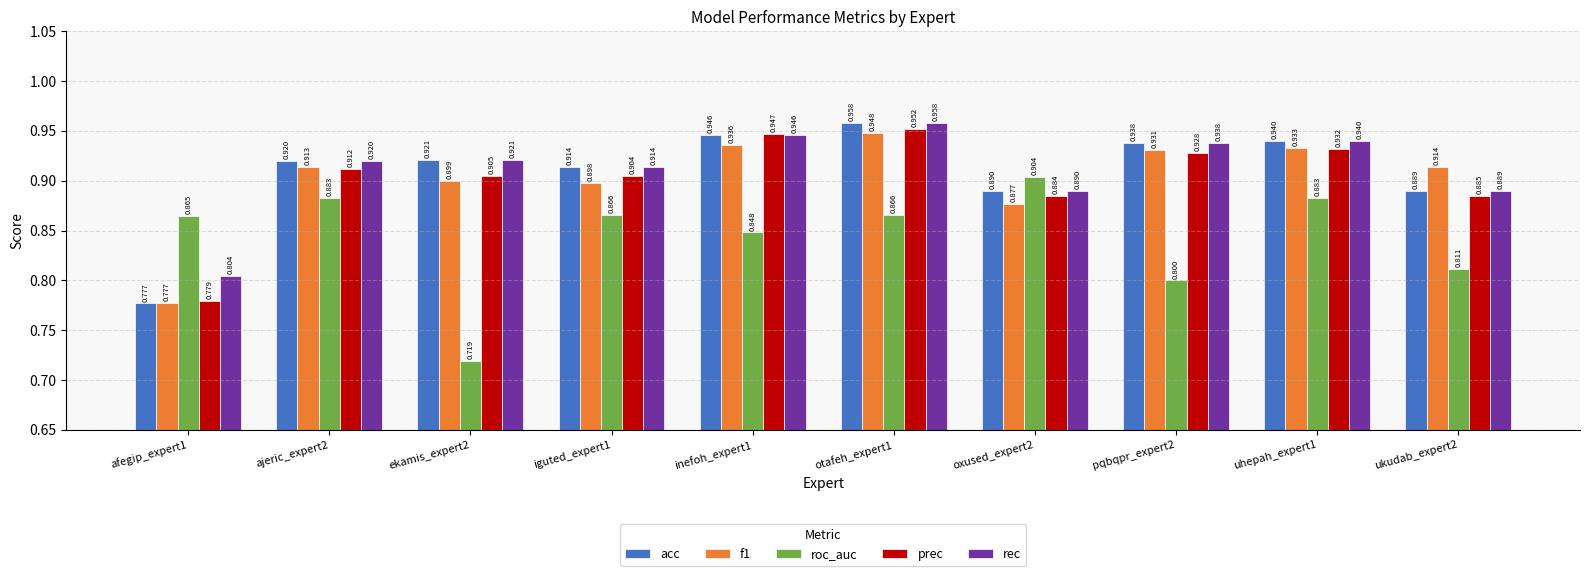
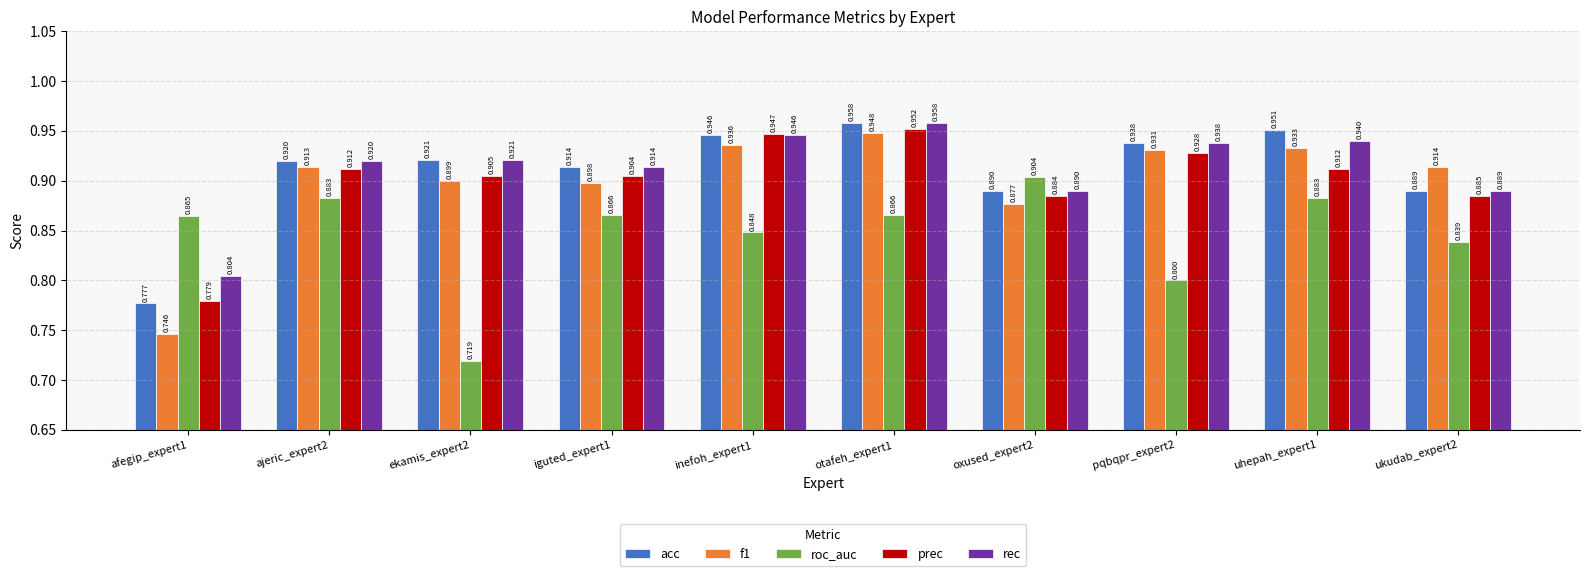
f1, afegip_expert1: 0.777 -> 0.746
acc, uhepah_expert1: 0.940 -> 0.951
prec, uhepah_expert1: 0.932 -> 0.912
roc_auc, ukudab_expert2: 0.811 -> 0.839
